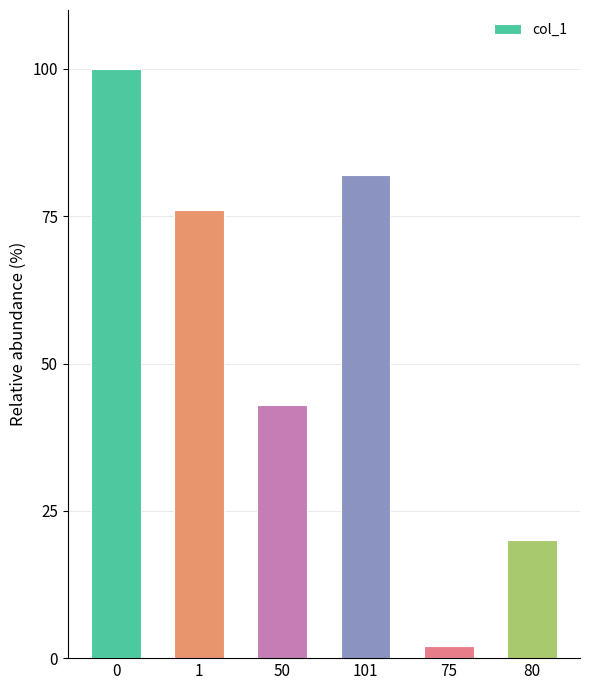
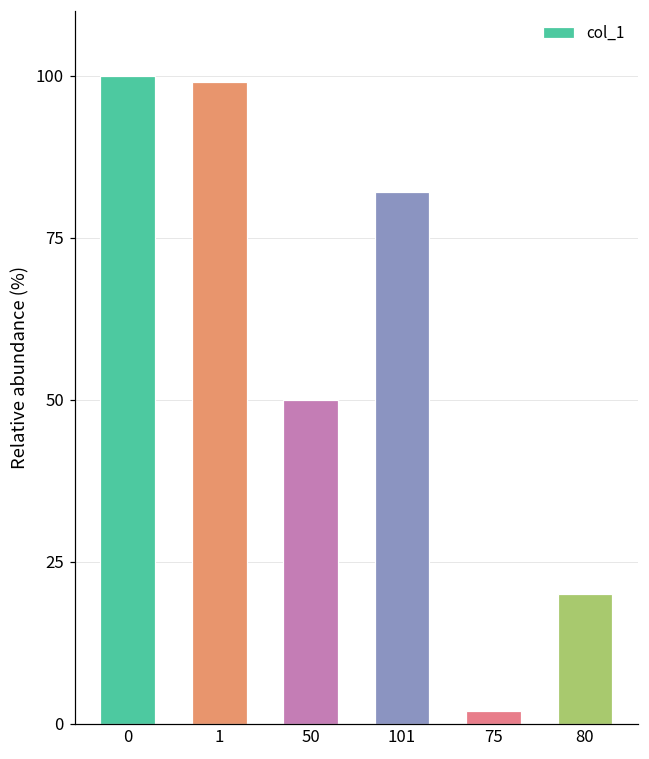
1: 76 -> 99
50: 43 -> 50
